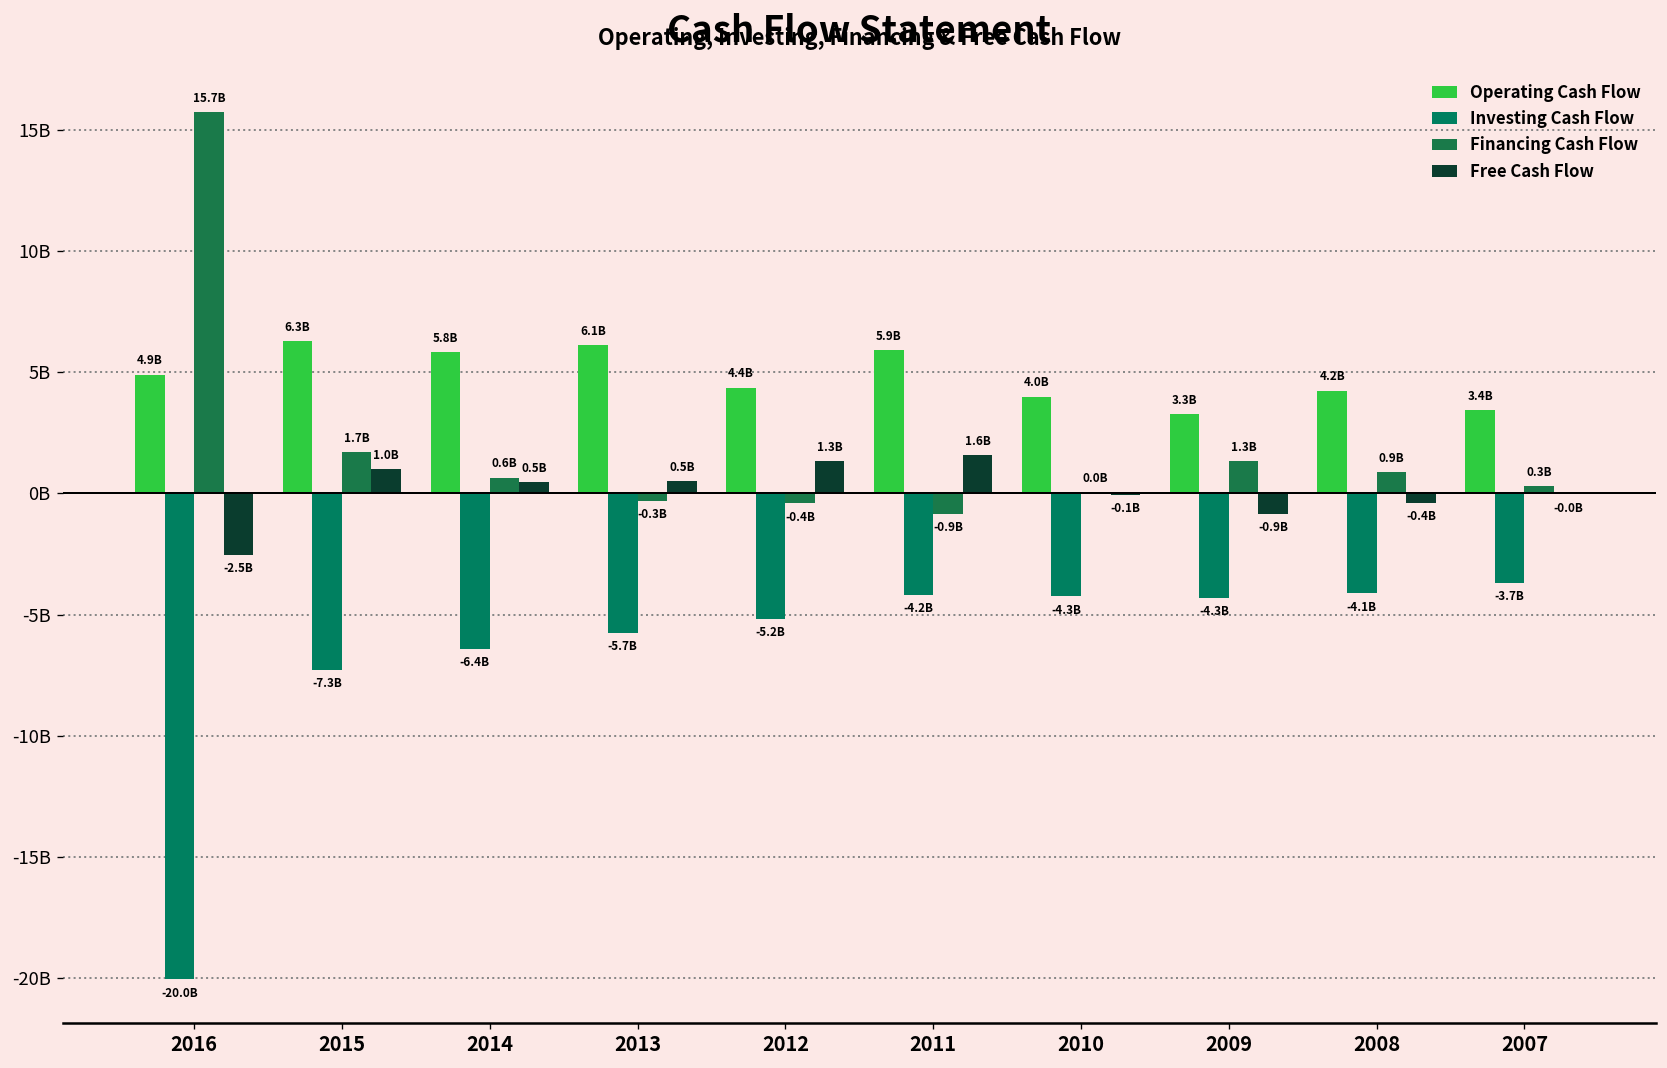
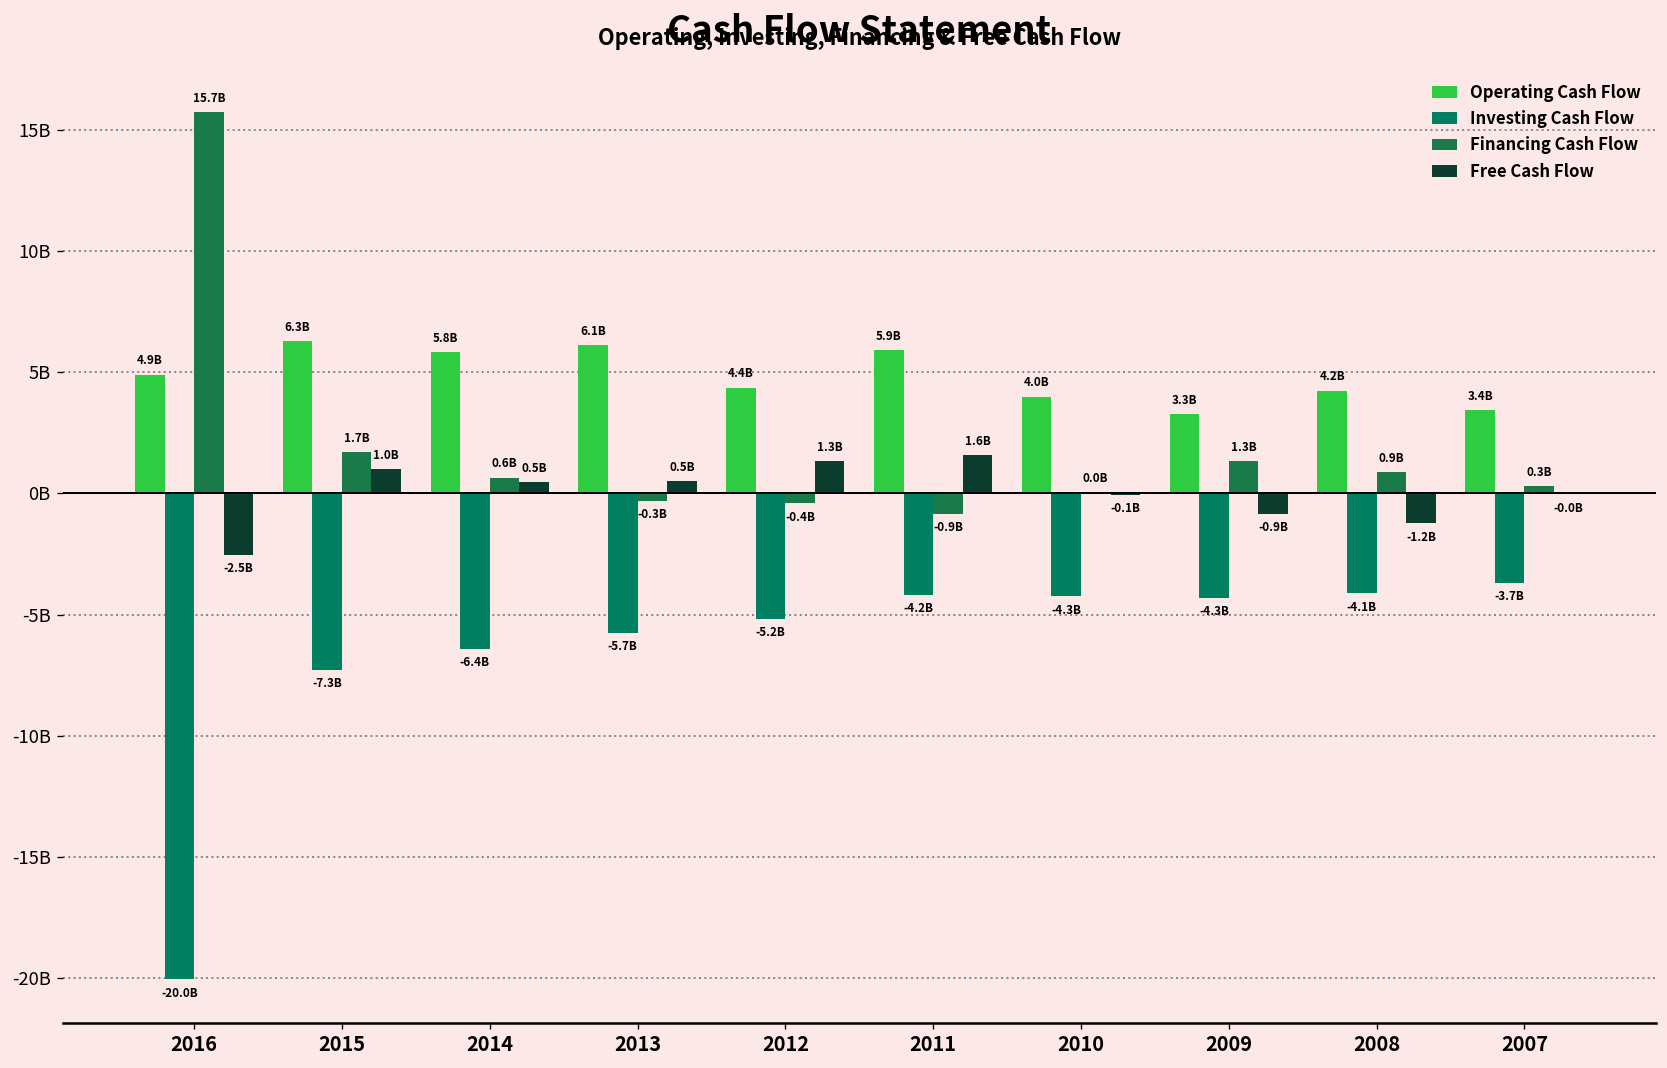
Free Cash Flow, 2008: -0.4B -> -1.2B
